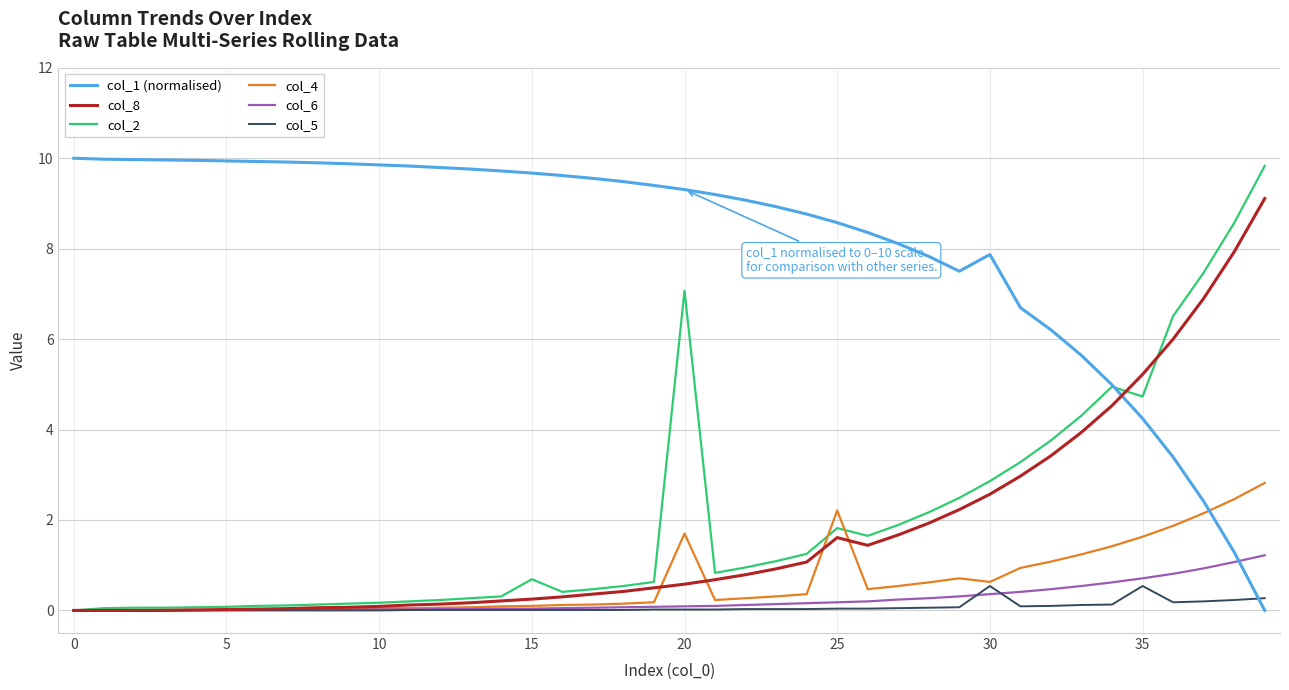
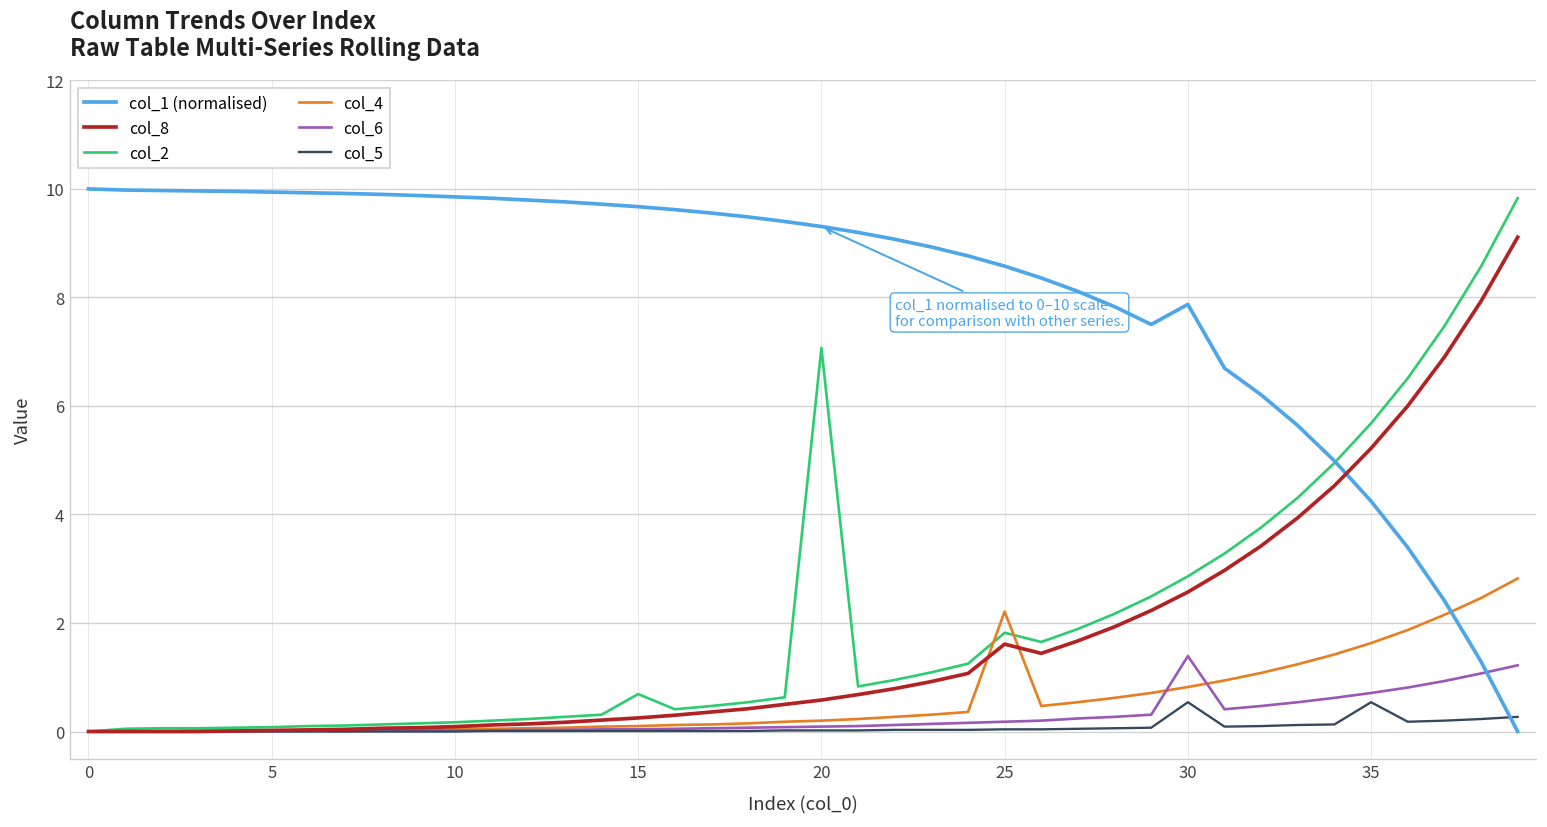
col_4, 20: 1.7 -> 0.2
col_4, 30: 0.6 -> 0.8
col_6, 30: 0.4 -> 1.4
col_2, 35: 4.7 -> 5.7
